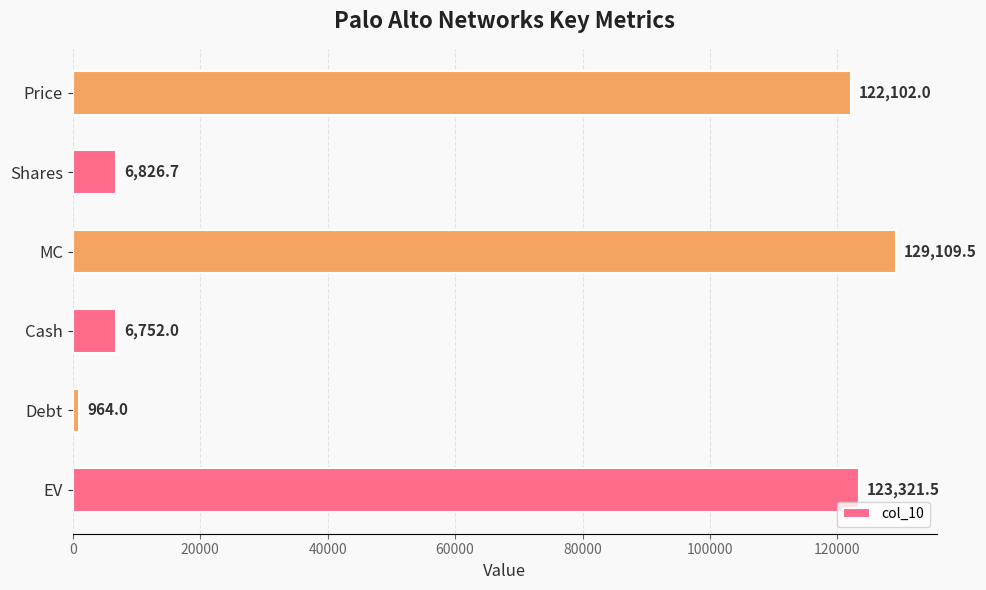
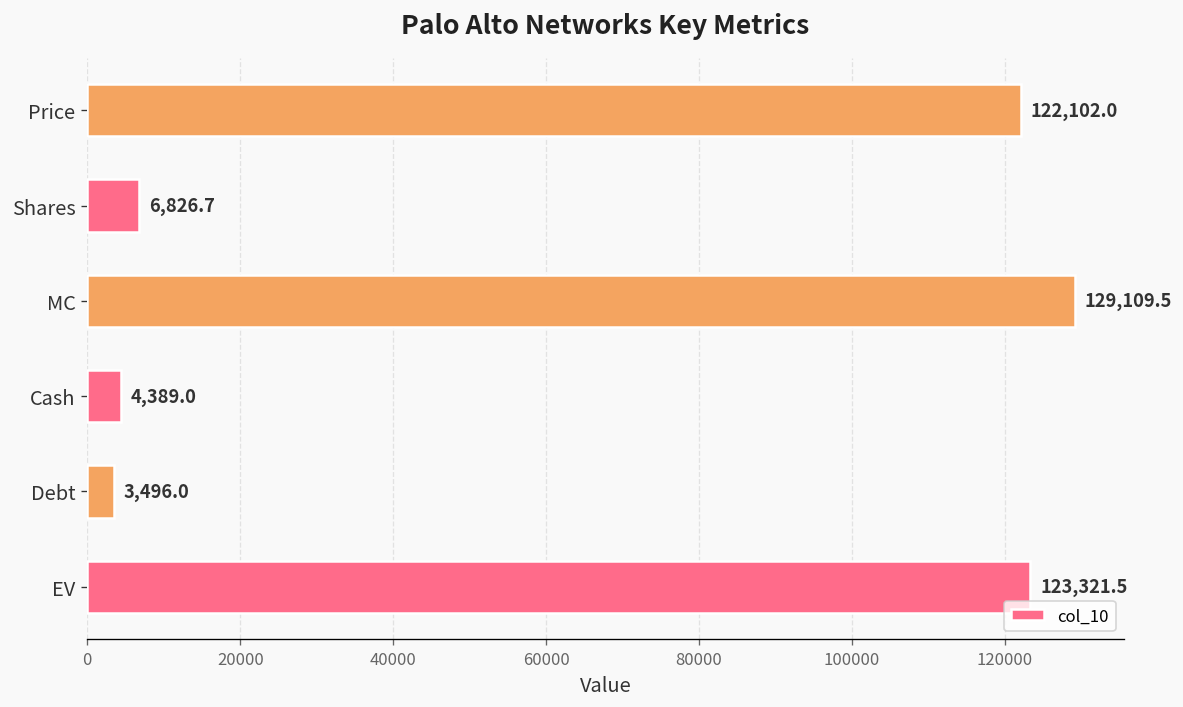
Cash: 6,752.0 -> 4,389.0
Debt: 964.0 -> 3,496.0
